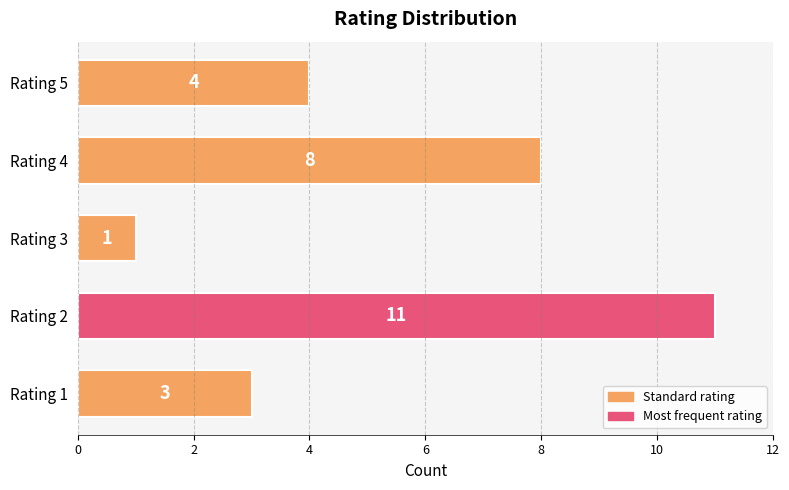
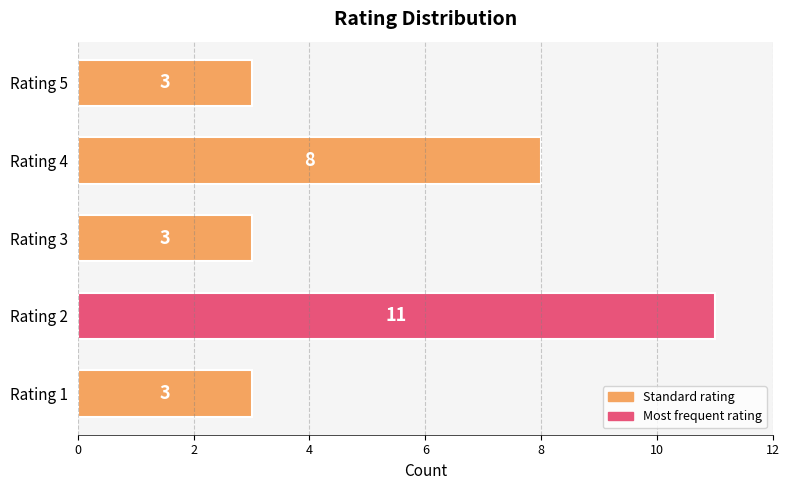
Rating 5: 4 -> 3
Rating 3: 1 -> 3
